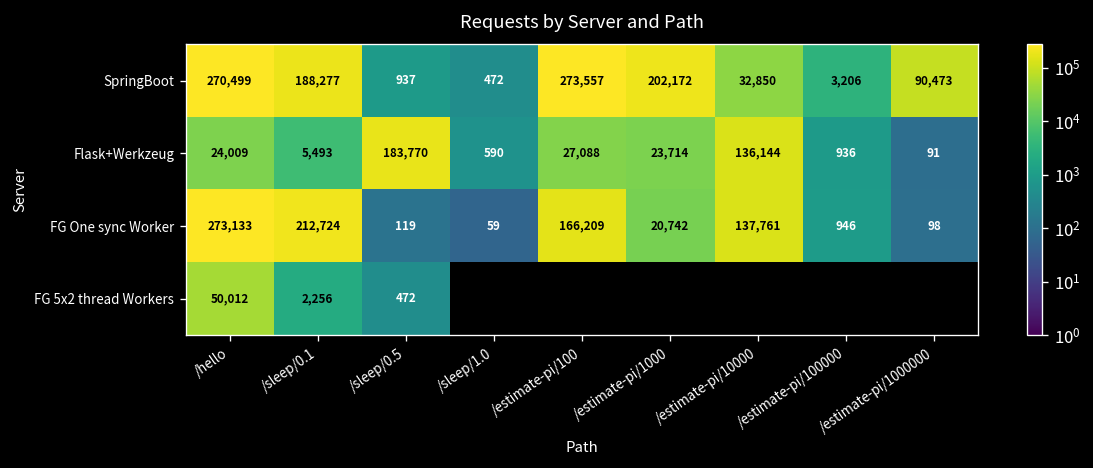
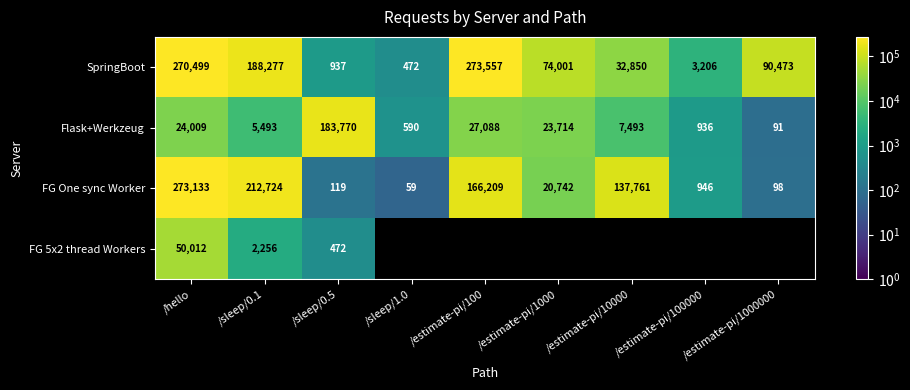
SpringBoot, /estimate-pi/1000: 202,172 -> 74,001
Flask+Werkzeug, /estimate-pi/10000: 136,144 -> 7,493
